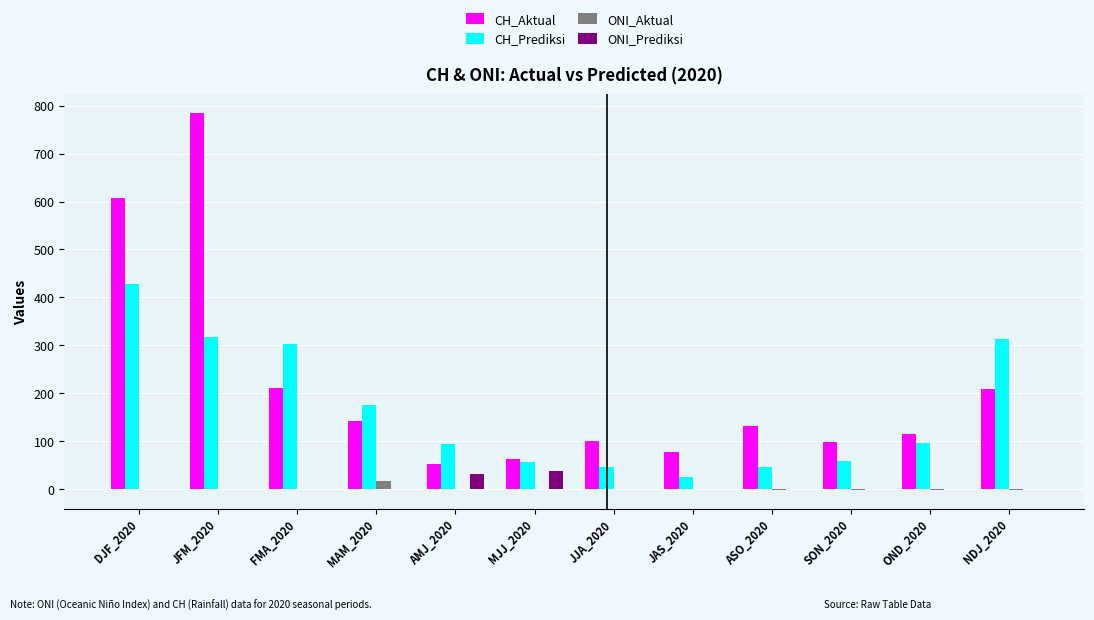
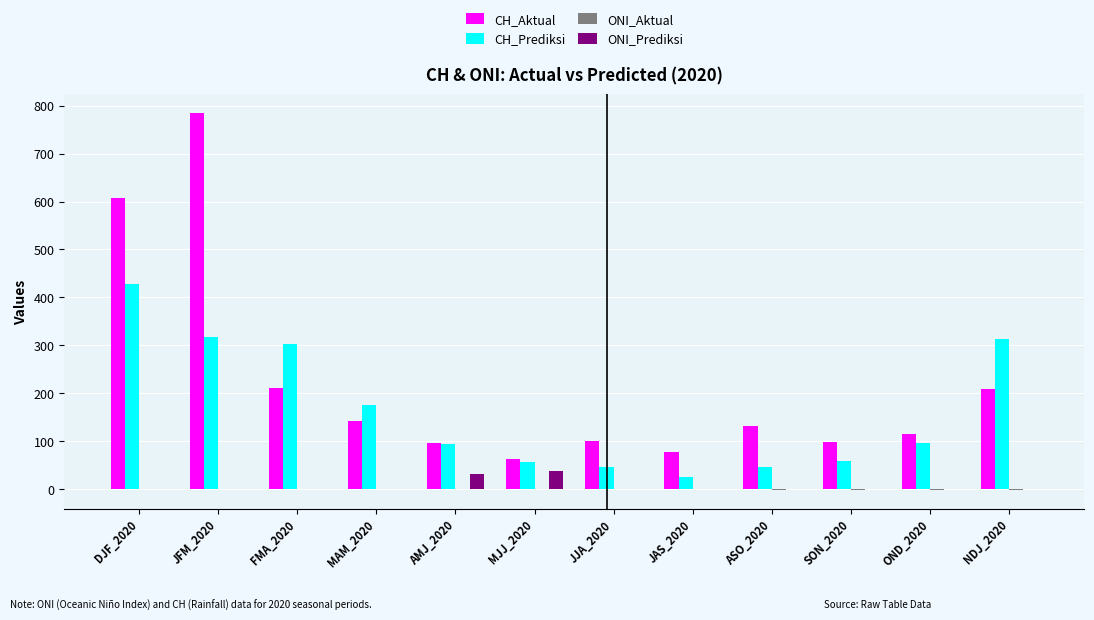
ONI_Aktual, MAM_2020: 20 -> 0
CH_Aktual, AMJ_2020: 50 -> 100
